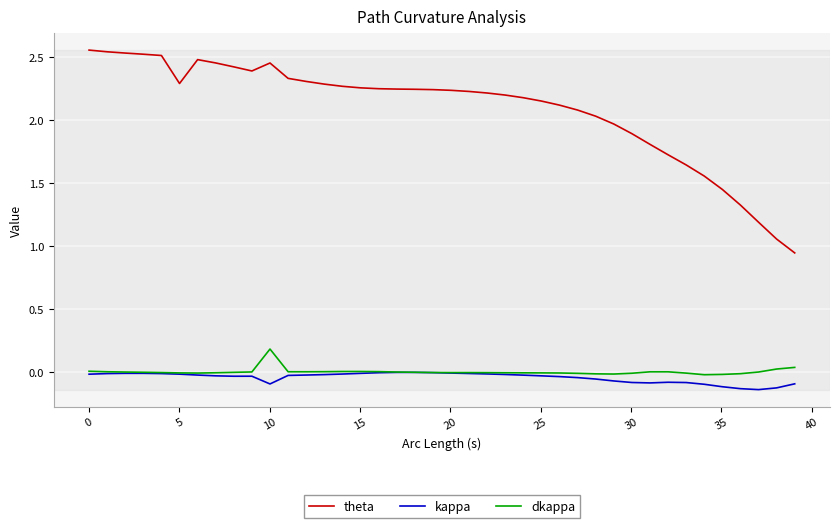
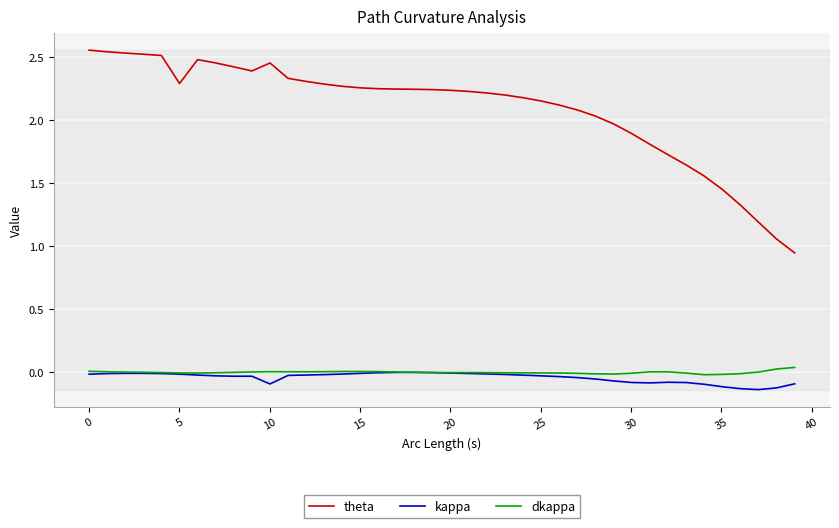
dkappa, 10: 0.18 -> 0.00
